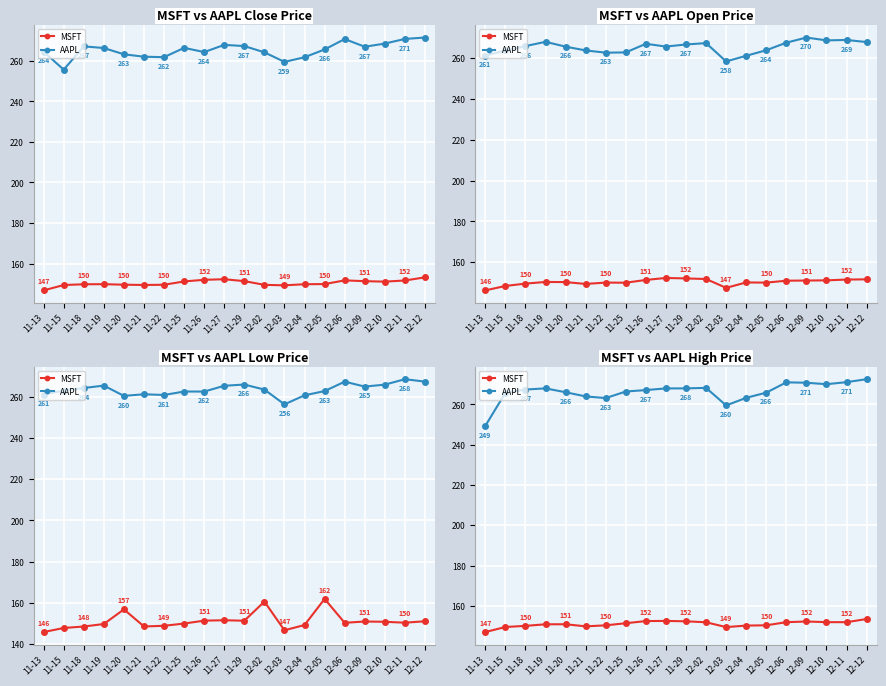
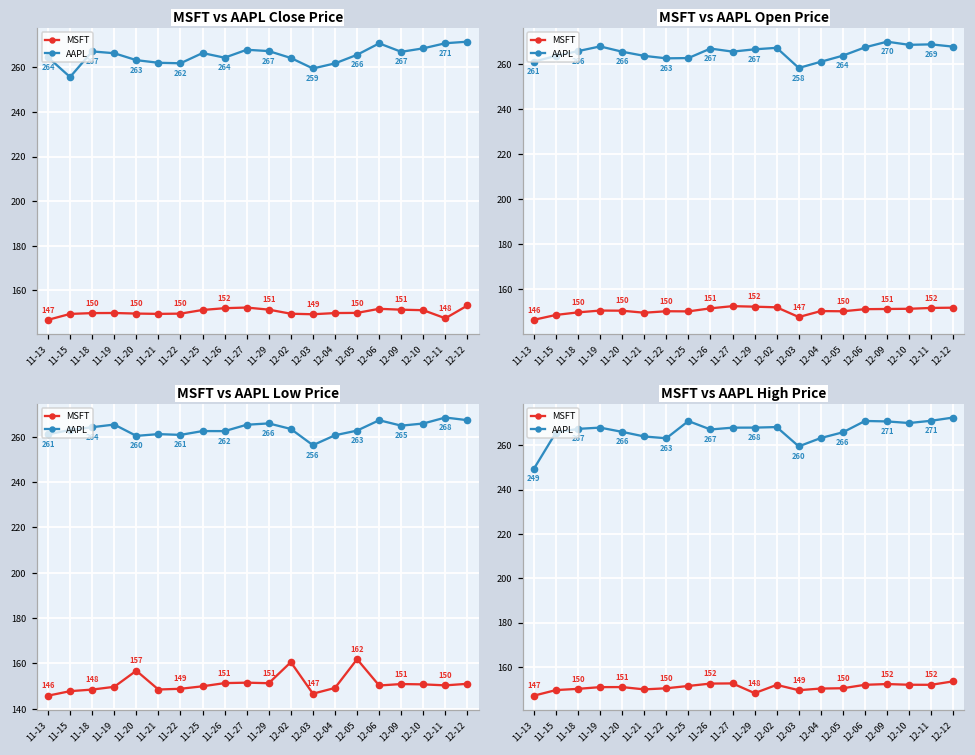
MSFT vs AAPL Close Price, MSFT, 12-11: 152 -> 148
MSFT vs AAPL High Price, AAPL, 11-25: 266 -> 271
MSFT vs AAPL High Price, MSFT, 11-29: 152 -> 148
